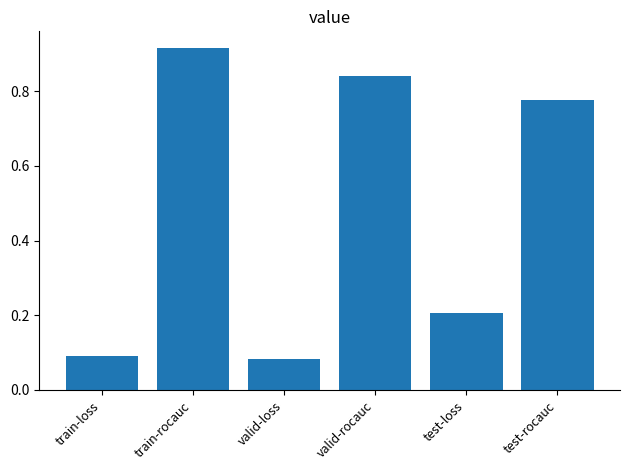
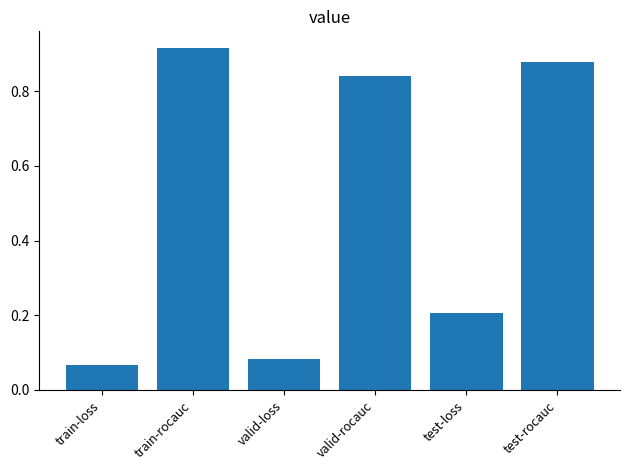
train-loss: 0.09 -> 0.07
test-rocauc: 0.78 -> 0.88
